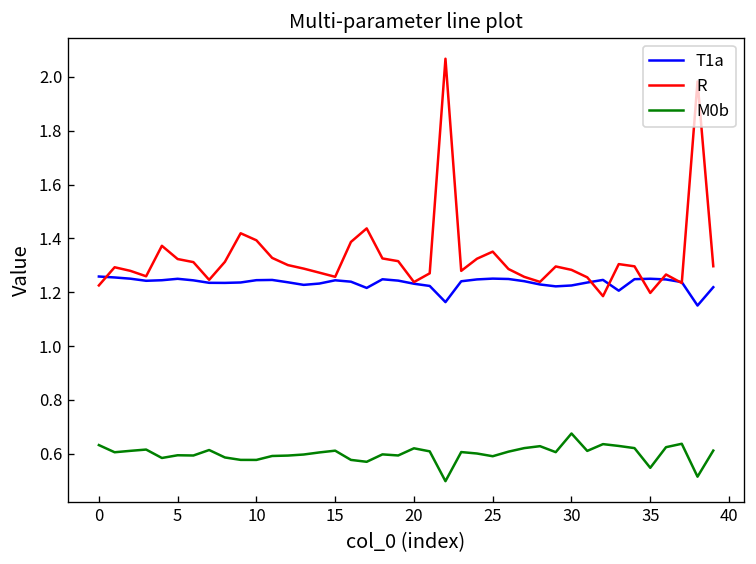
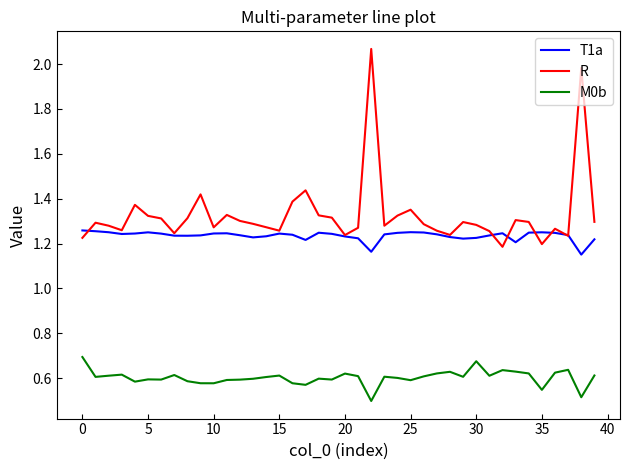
M0b, 0: 0.63 -> 0.69
R, 10: 1.39 -> 1.27
